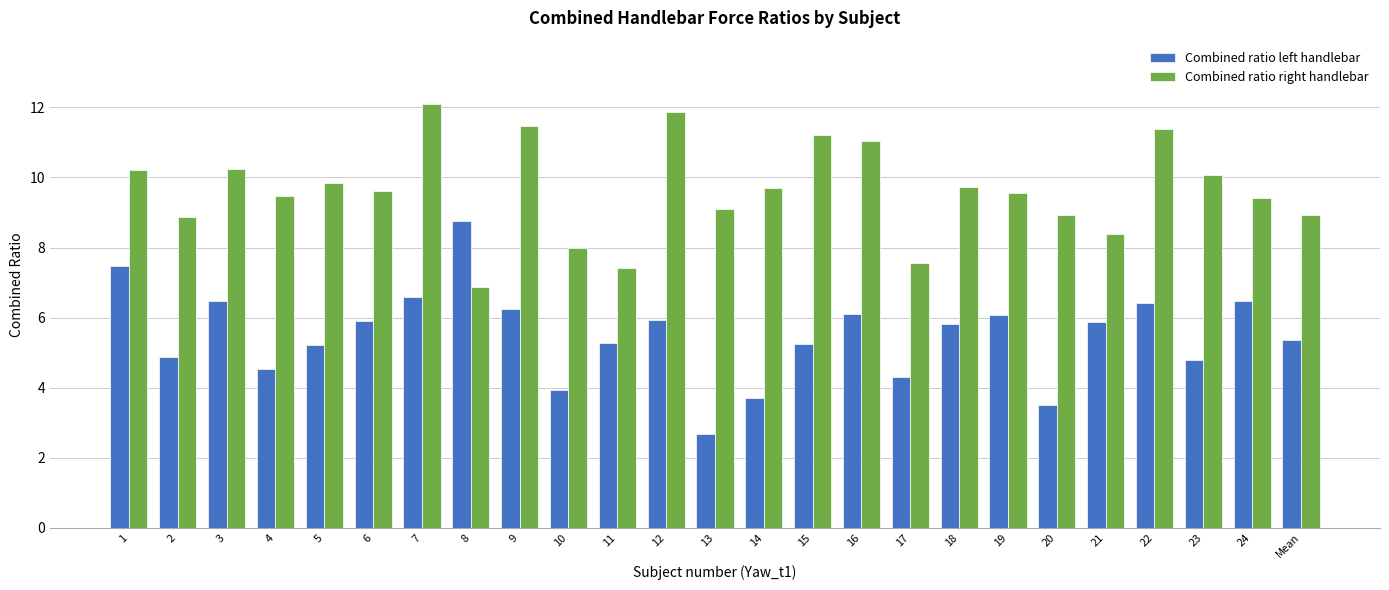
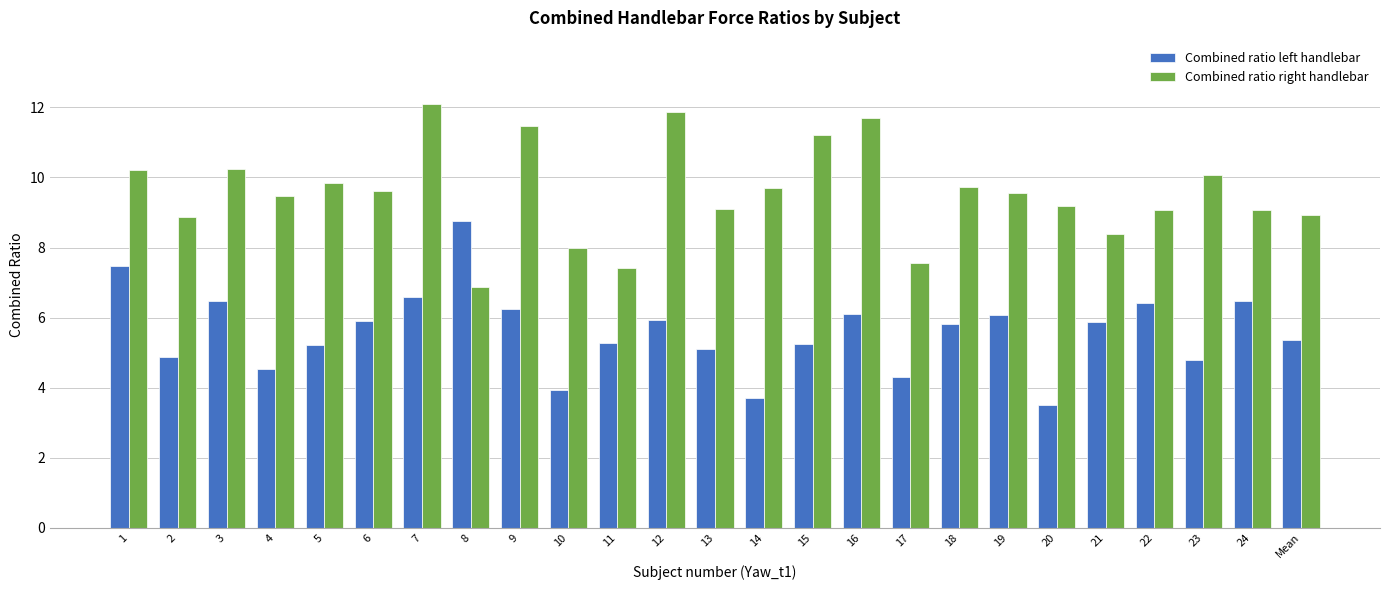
Combined ratio left handlebar, 13: 2.7 -> 5.1
Combined ratio right handlebar, 16: 11.1 -> 11.7
Combined ratio right handlebar, 20: 8.9 -> 9.2
Combined ratio right handlebar, 22: 11.4 -> 9.1
Combined ratio right handlebar, 24: 9.4 -> 9.1
